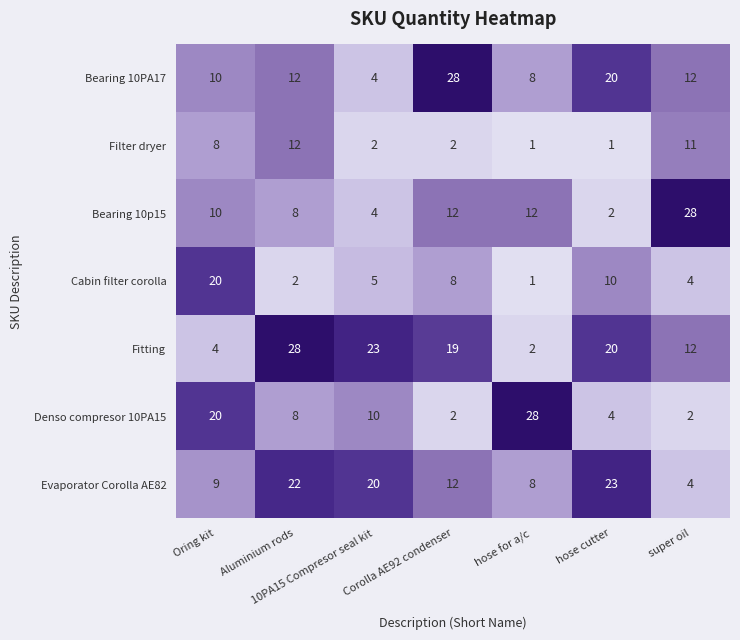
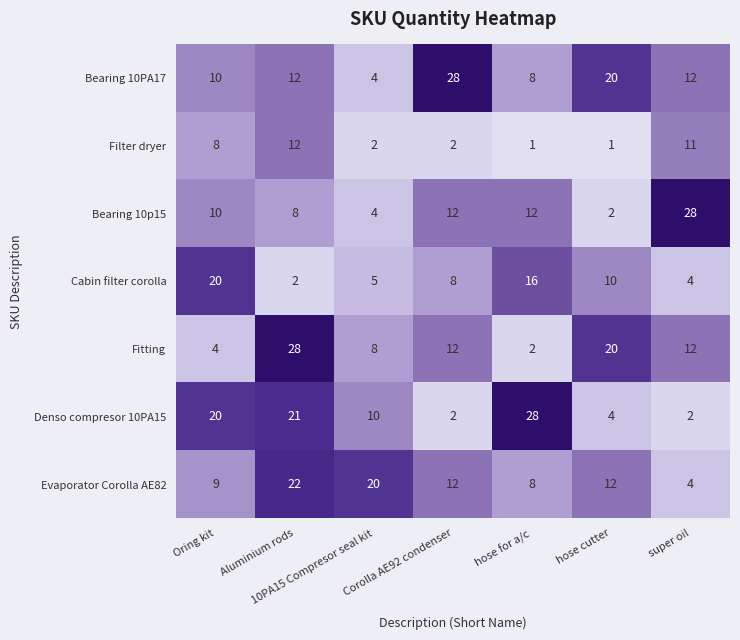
Cabin filter corolla, hose for a/c: 1 -> 16
Fitting, 10PA15 Compresor seal kit: 23 -> 8
Fitting, Corolla AE92 condenser: 19 -> 12
Denso compresor 10PA15, Aluminium rods: 8 -> 21
Evaporator Corolla AE82, hose cutter: 23 -> 12
